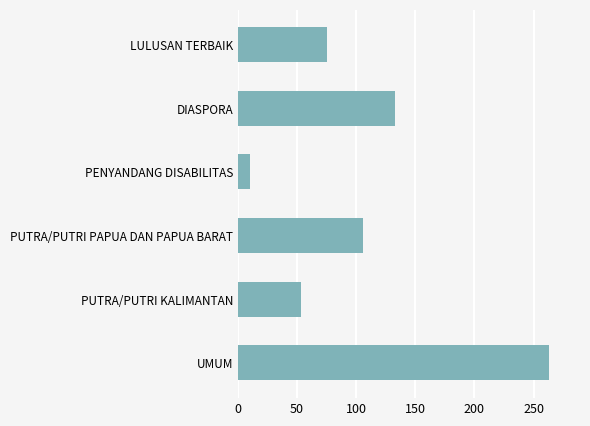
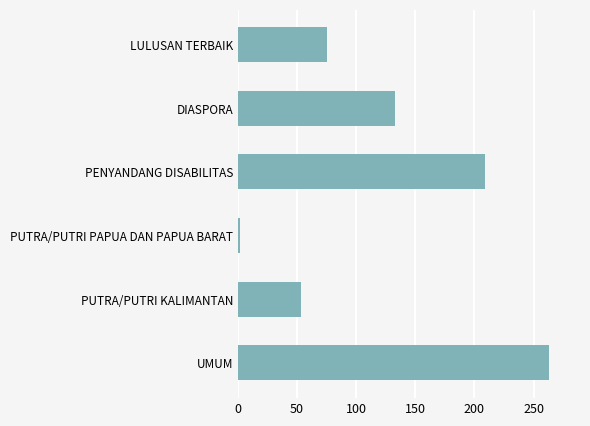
PENYANDANG DISABILITAS: 10 -> 209
PUTRA/PUTRI PAPUA DAN PAPUA BARAT: 106 -> 2
